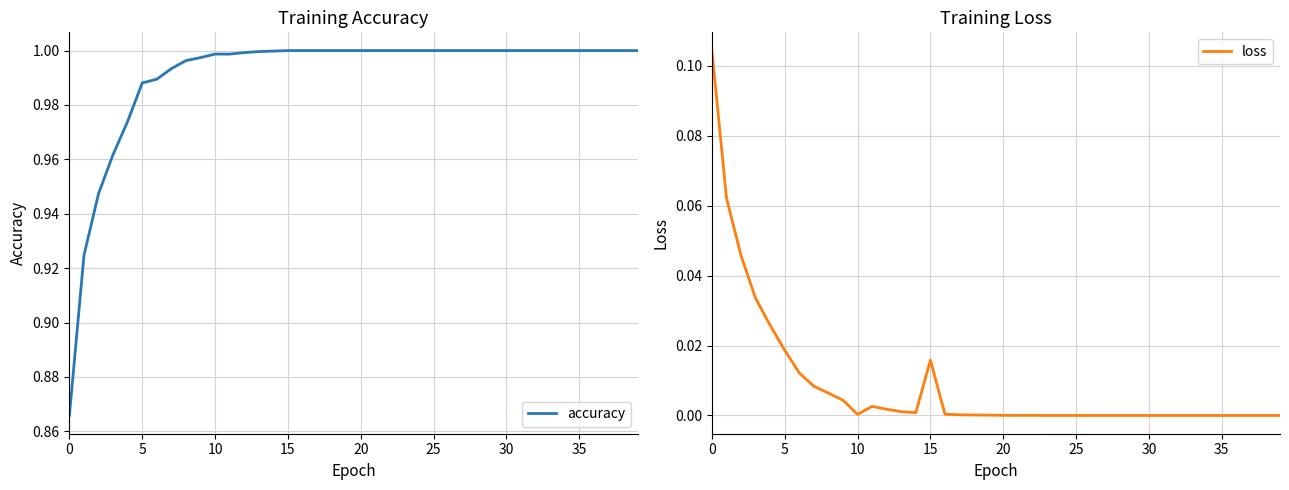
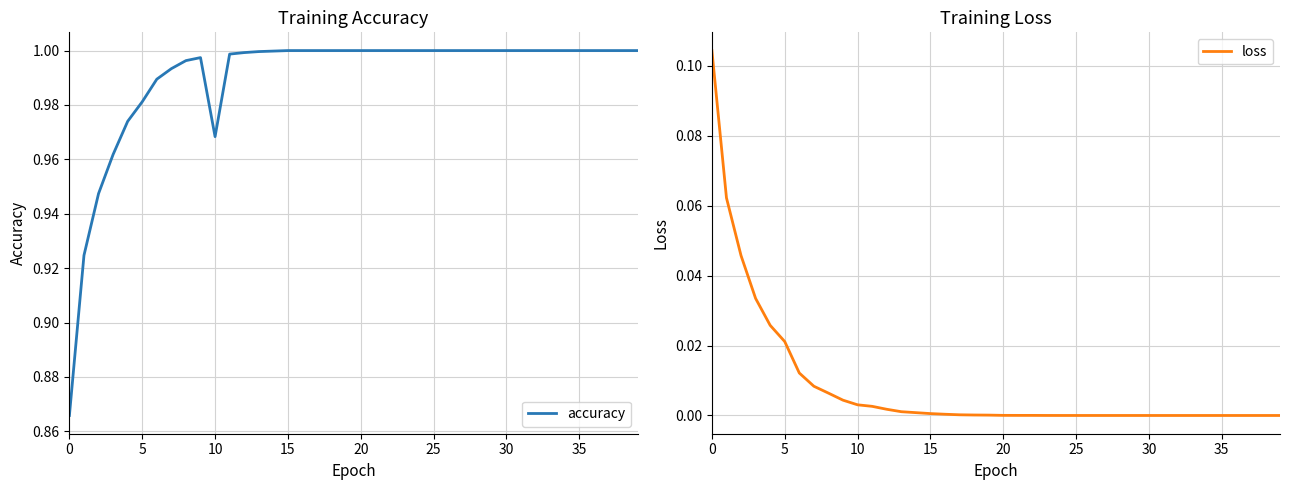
Training Accuracy, 5: 0.988 -> 0.981
Training Accuracy, 10: 0.999 -> 0.968
Training Loss, 5: 0.019 -> 0.021
Training Loss, 10: 0.000 -> 0.003
Training Loss, 15: 0.016 -> 0.001
